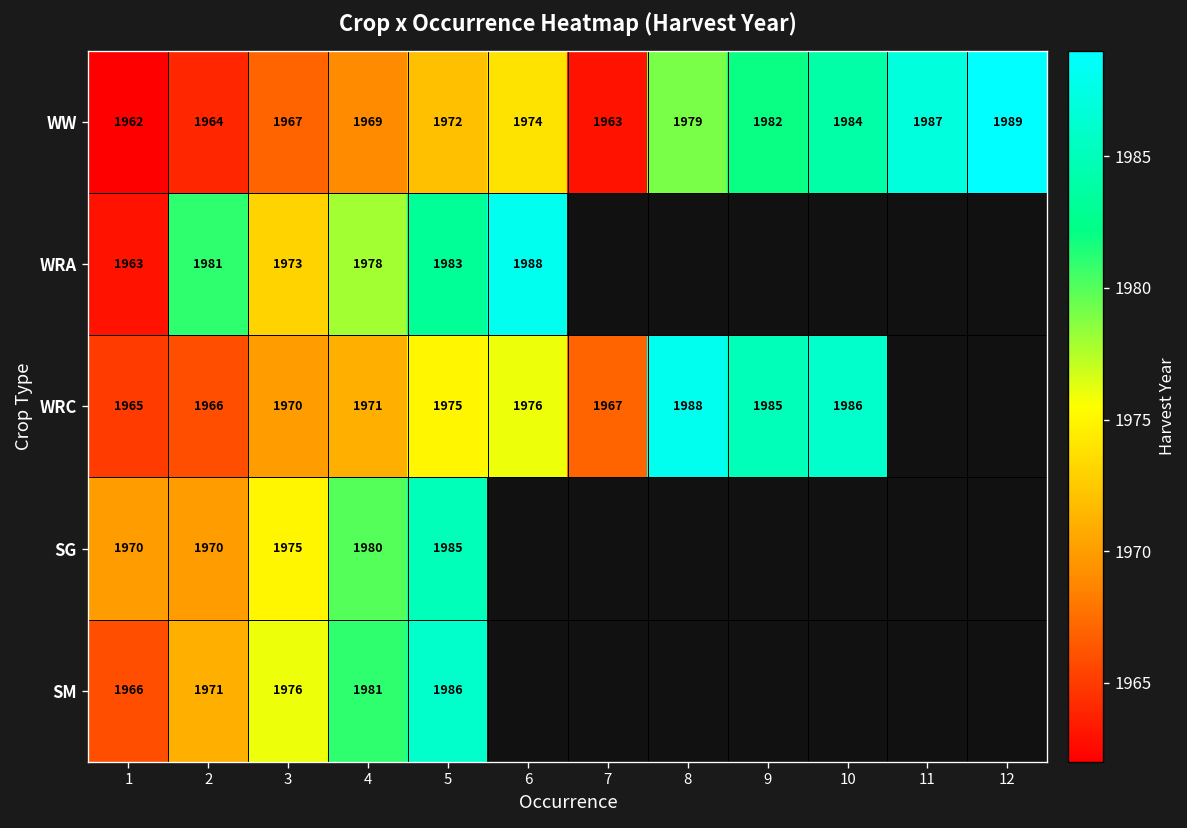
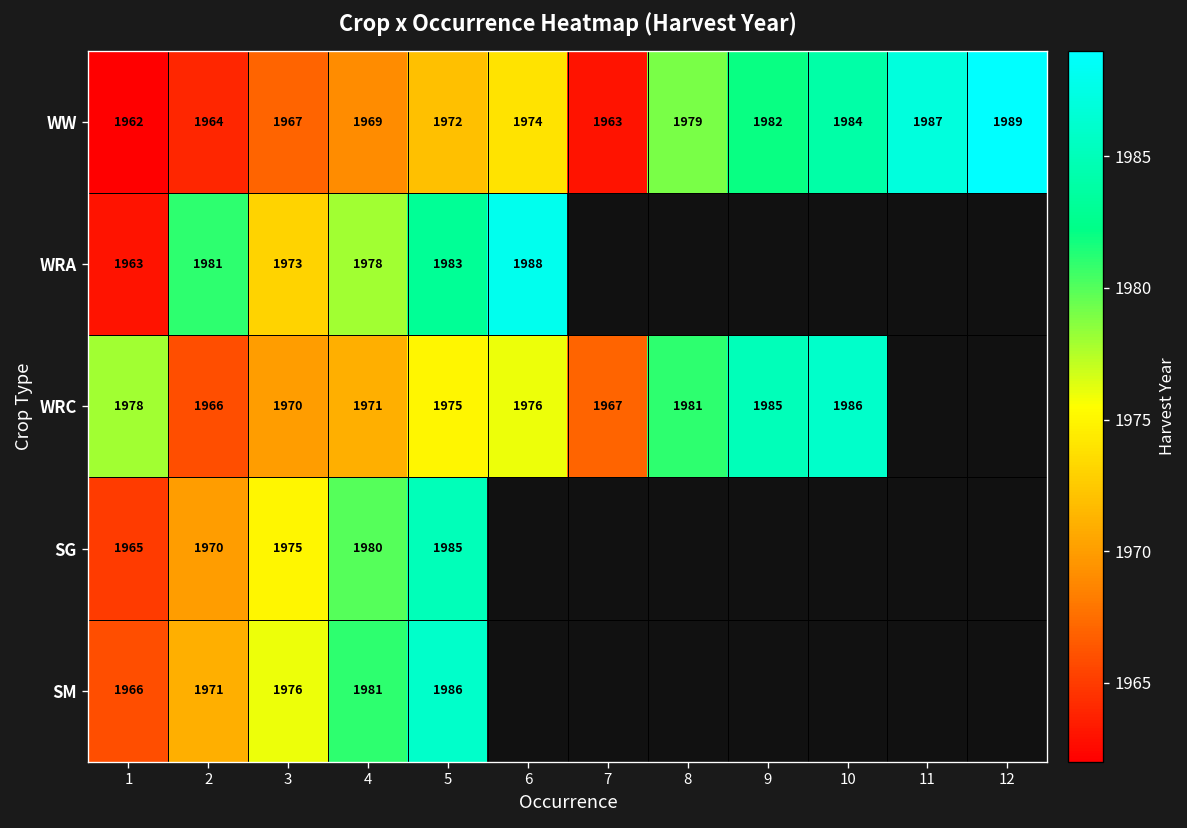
WRC, 1: 1965 -> 1978
WRC, 8: 1988 -> 1981
SG, 1: 1970 -> 1965
